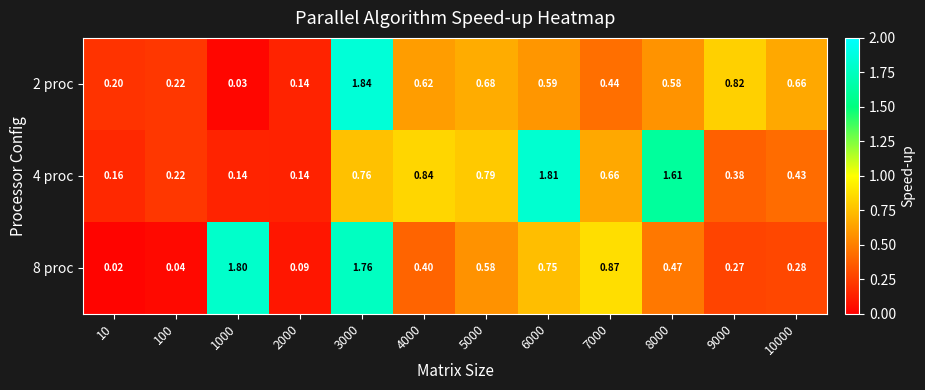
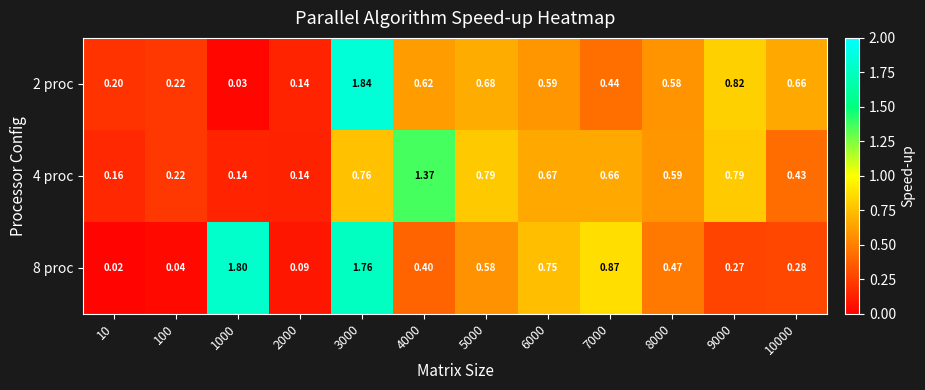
4 proc, 4000: 0.84 -> 1.37
4 proc, 6000: 1.81 -> 0.67
4 proc, 8000: 1.61 -> 0.59
4 proc, 9000: 0.38 -> 0.79
